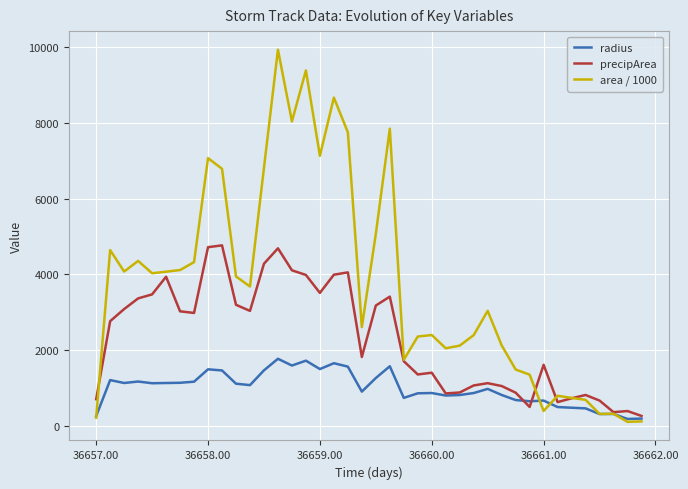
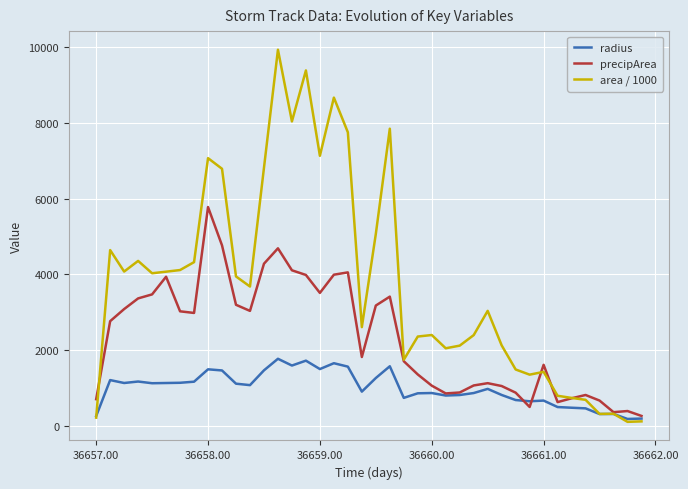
precipArea, 36658.00: 4700 -> 5800
precipArea, 36660.00: 1400 -> 1100
area / 1000, 36661.00: 400 -> 1400
